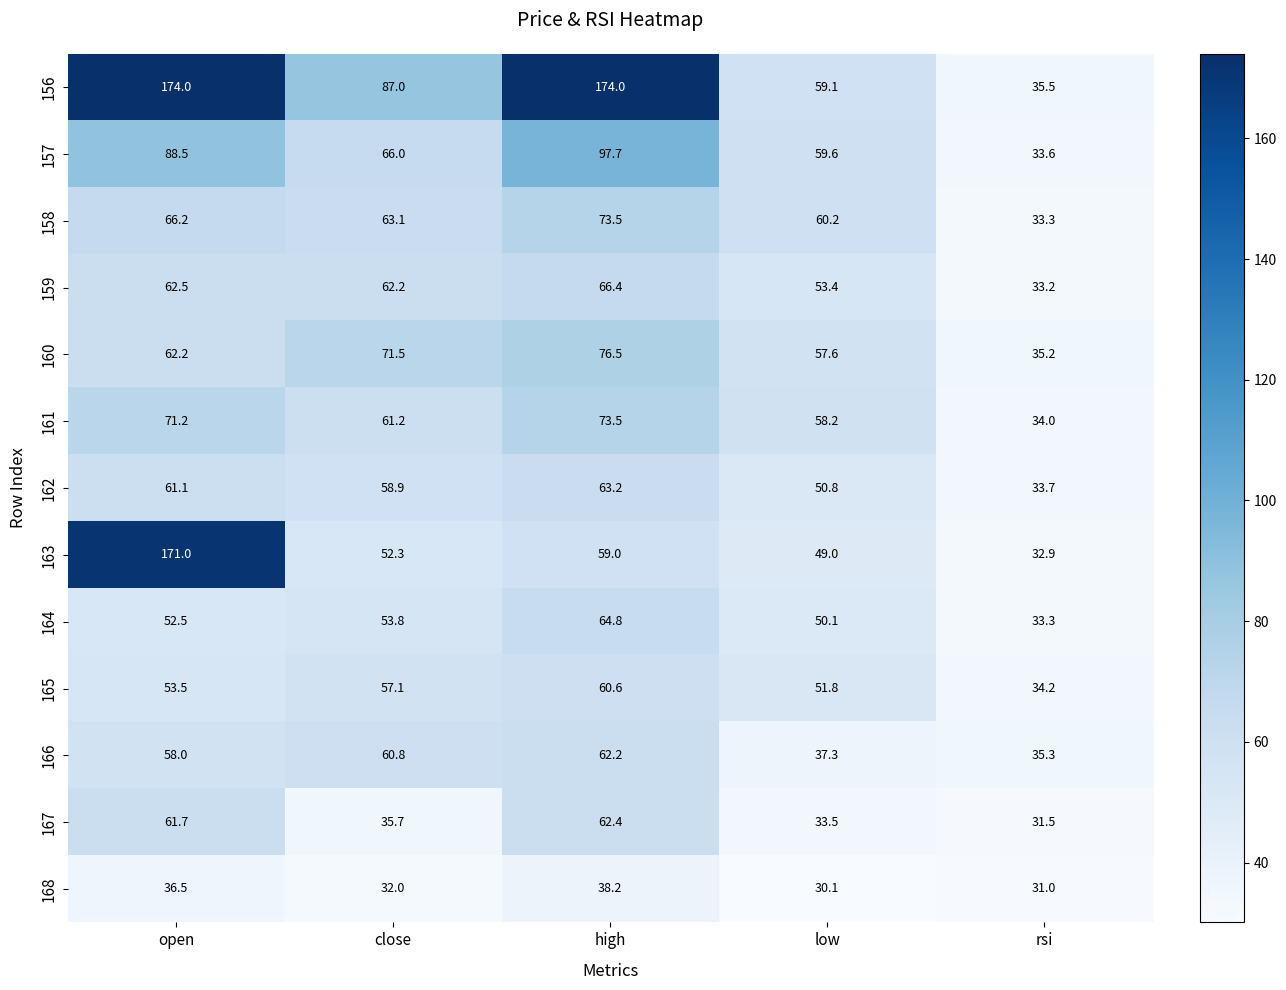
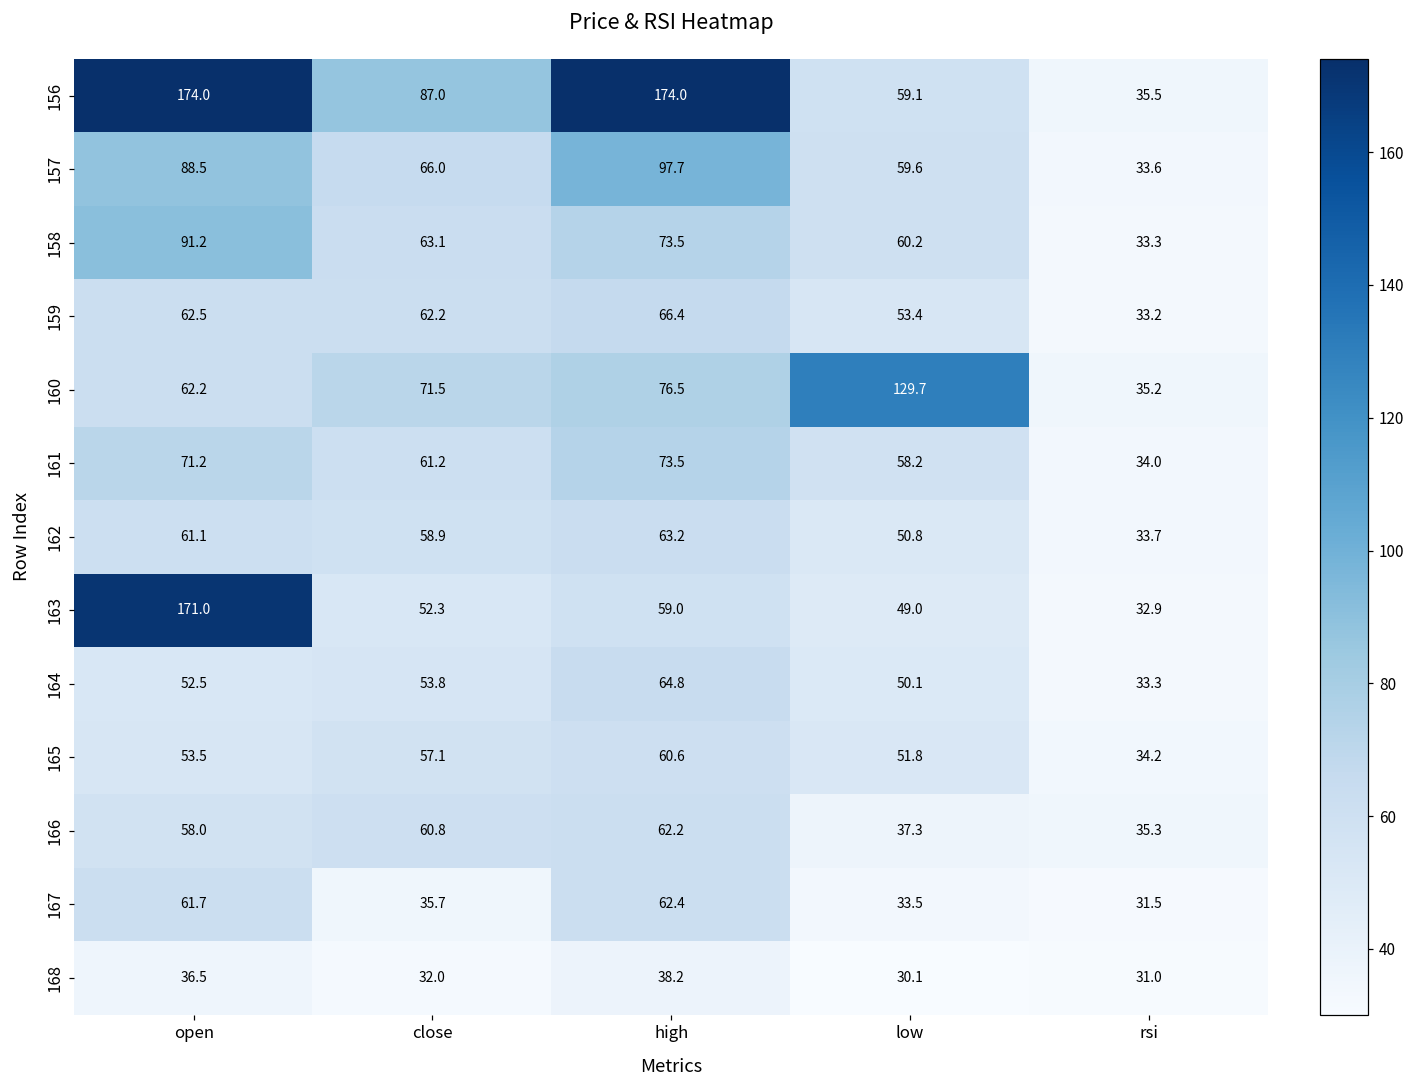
158, open: 66.2 -> 91.2
160, low: 57.6 -> 129.7
